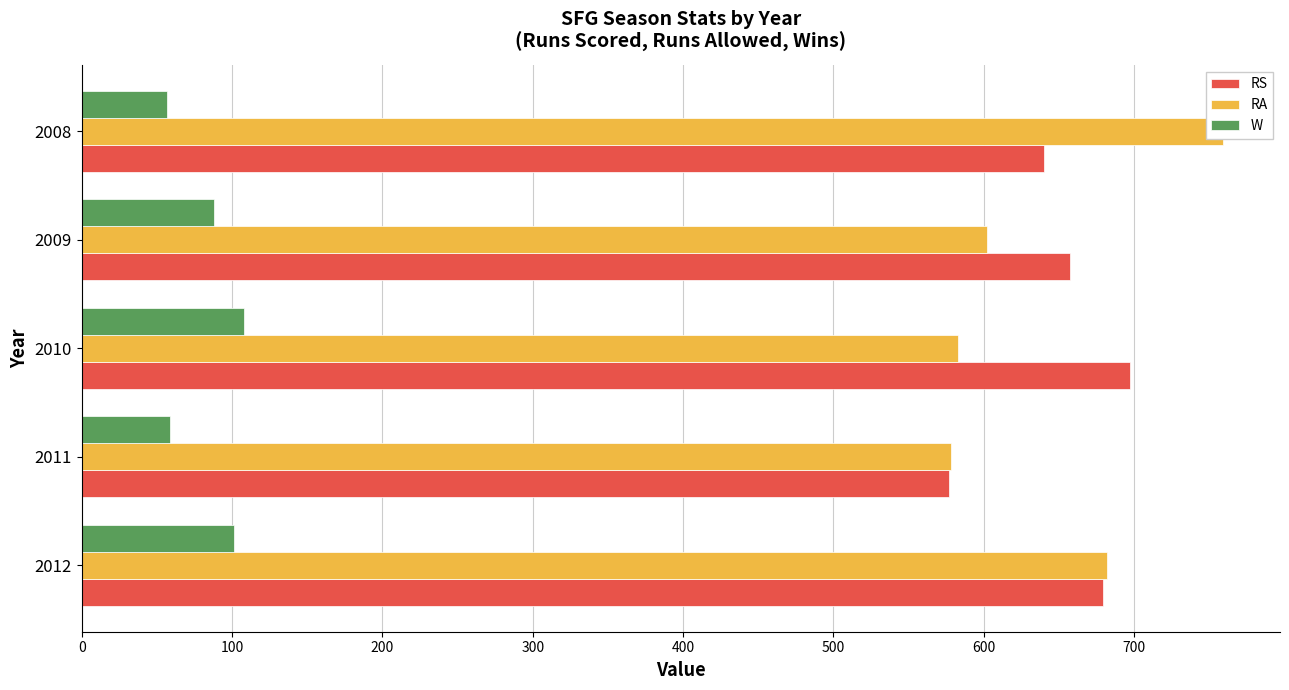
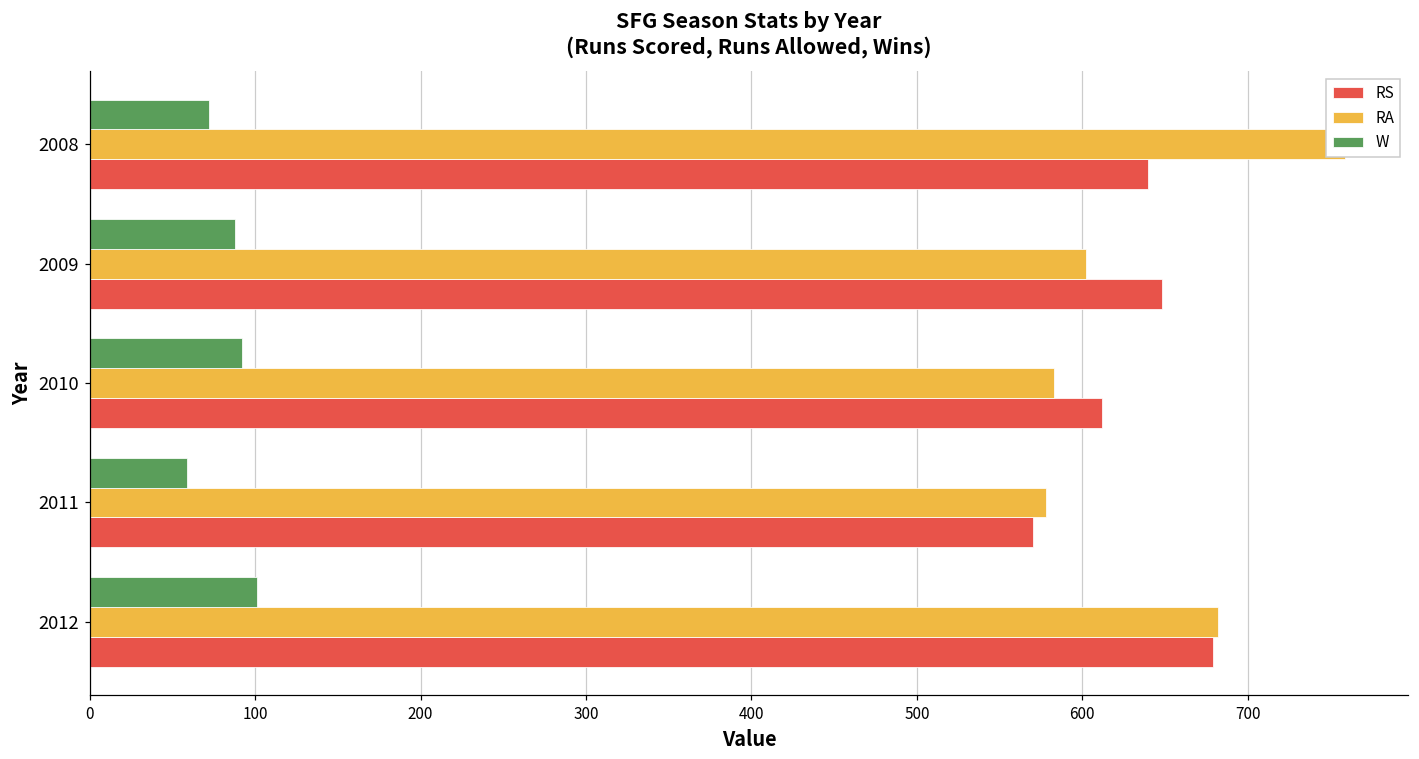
W, 2008: 57 -> 72
RS, 2009: 657 -> 648
W, 2010: 108 -> 92
RS, 2010: 697 -> 612
RS, 2011: 577 -> 570
